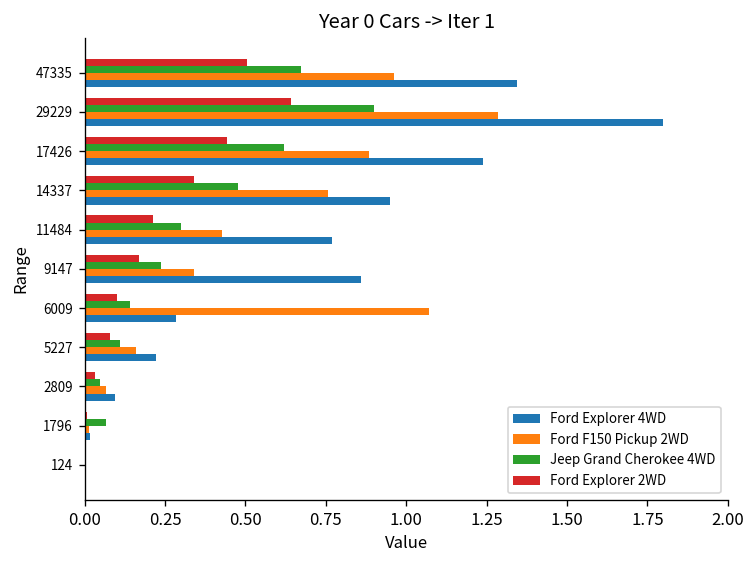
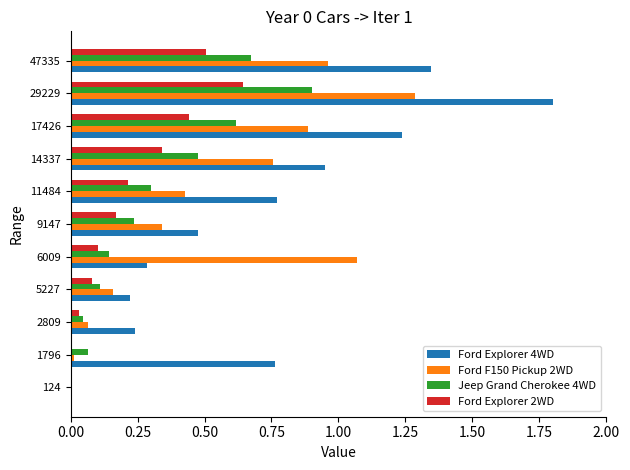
Ford Explorer 4WD, 9147: 0.86 -> 0.48
Ford Explorer 4WD, 2809: 0.09 -> 0.24
Ford Explorer 4WD, 1796: 0.02 -> 0.76
